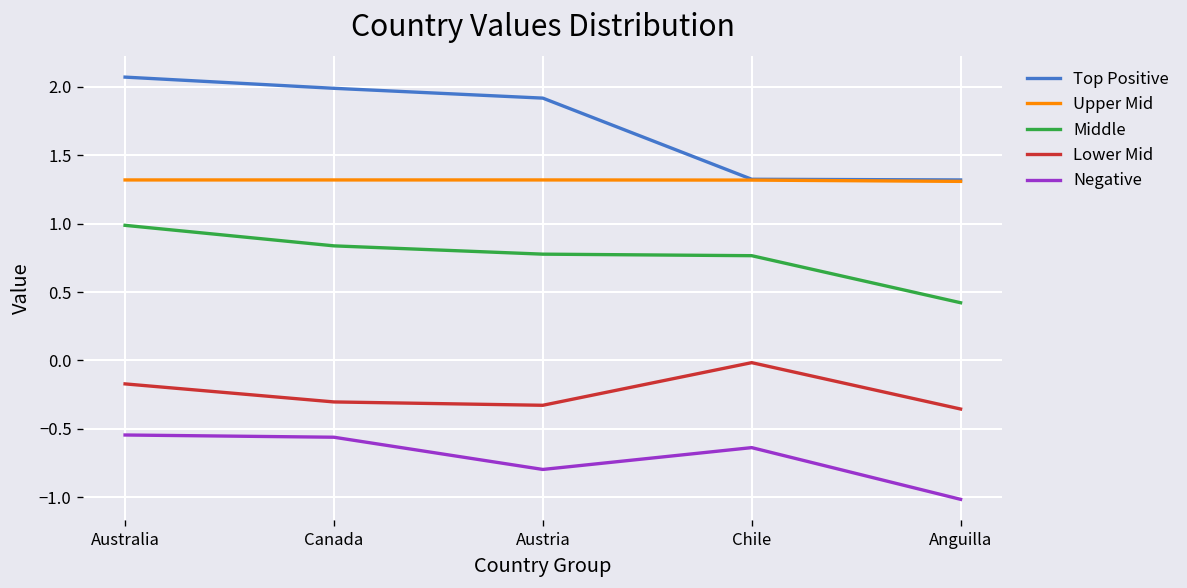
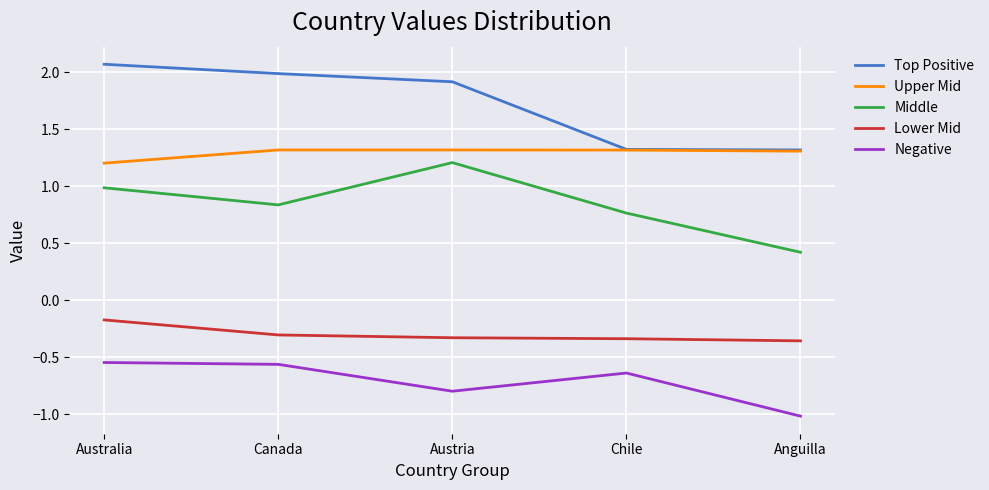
Upper Mid, Australia: 1.32 -> 1.20
Middle, Austria: 0.78 -> 1.21
Lower Mid, Chile: -0.02 -> -0.34
